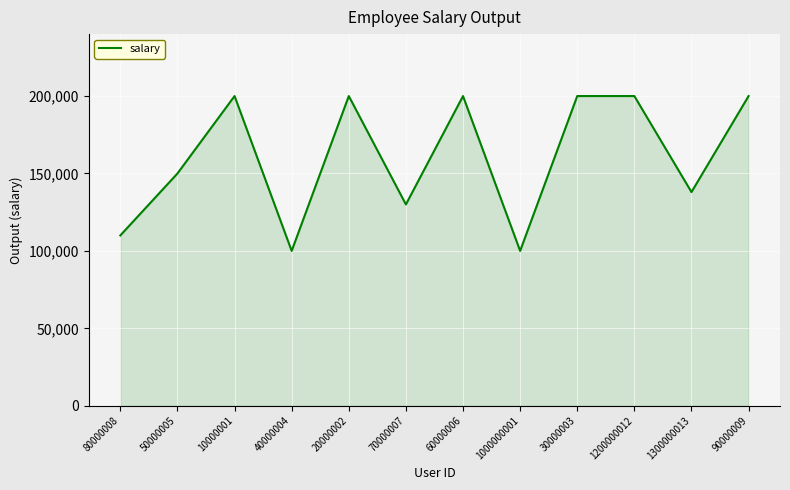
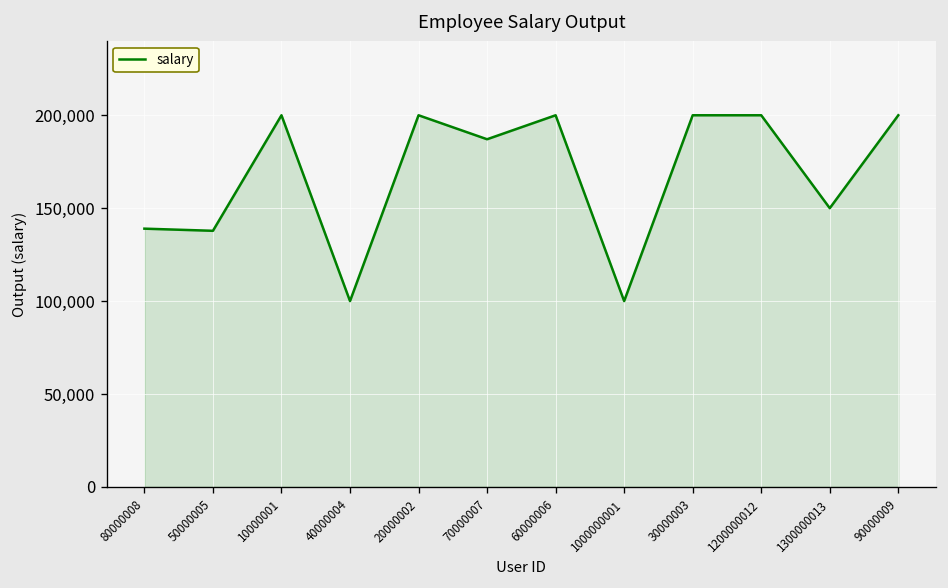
80000008: 110,000 -> 139,000
50000005: 150,000 -> 138,000
70000007: 130,000 -> 187,000
1300000013: 138,000 -> 150,000
